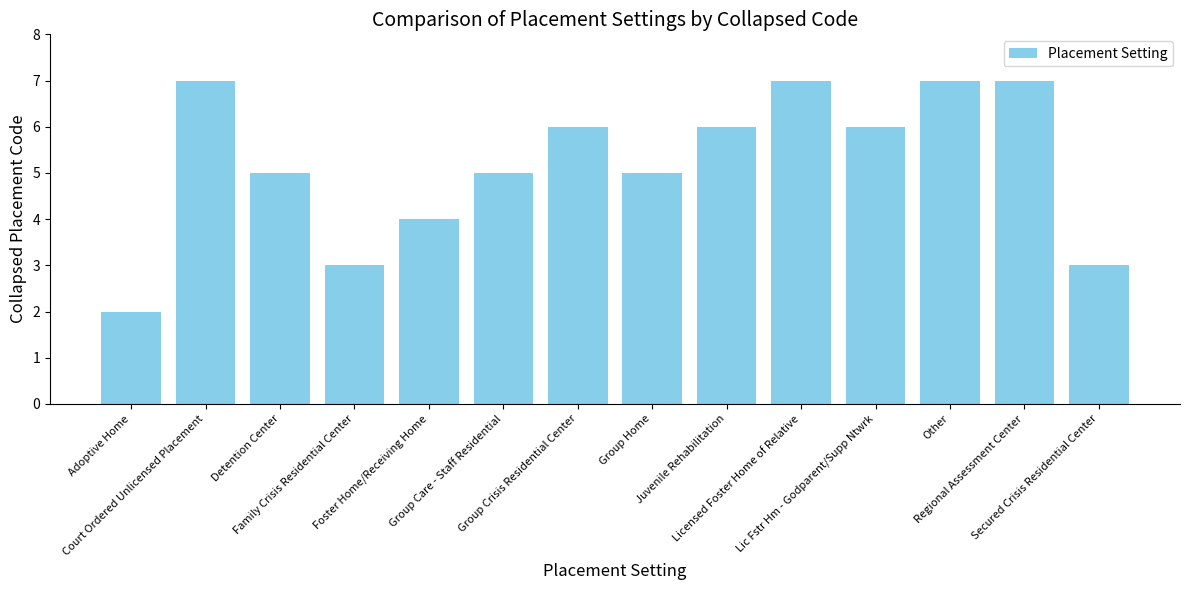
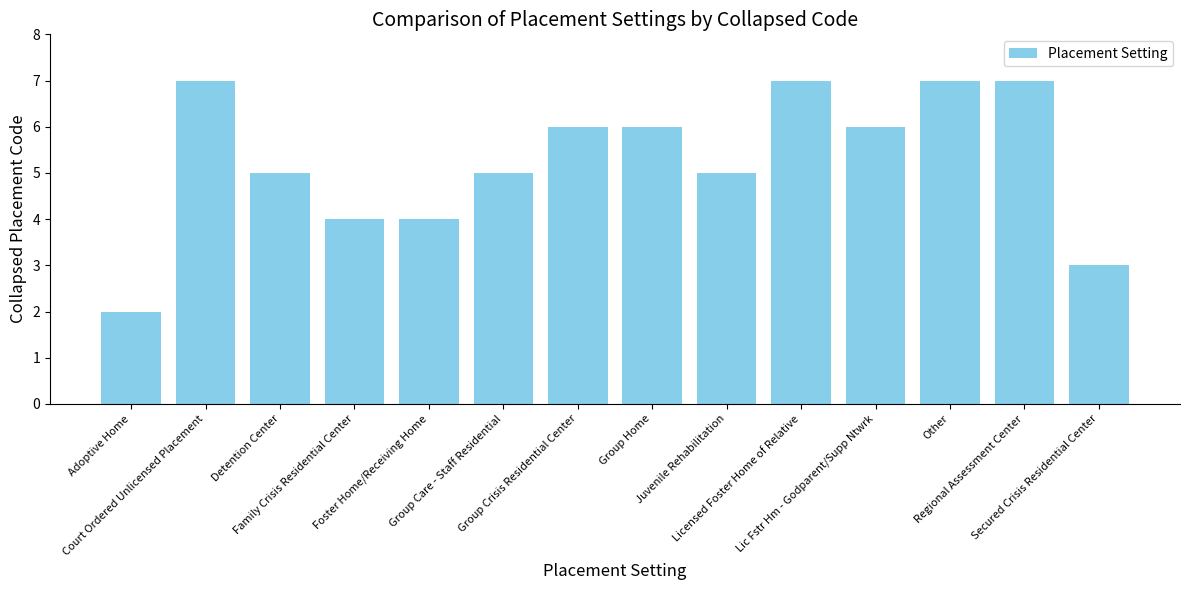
Family Crisis Residential Center: 3 -> 4
Group Home: 5 -> 6
Juvenile Rehabilitation: 6 -> 5
